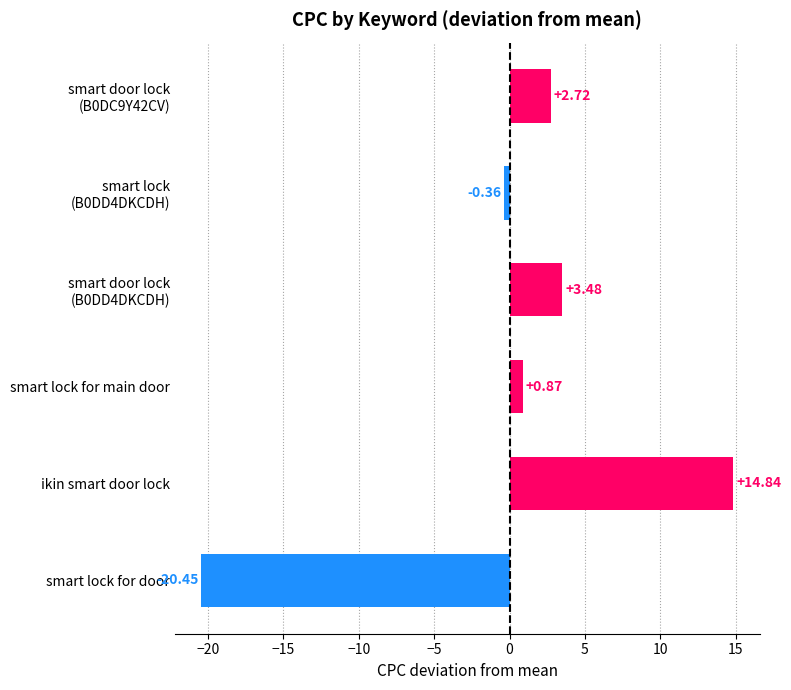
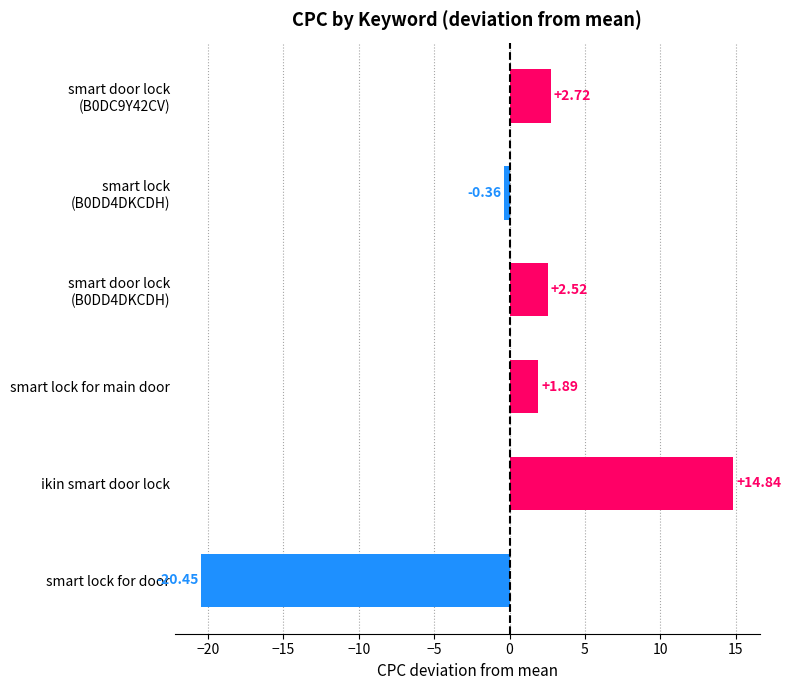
smart door lock (B0DD4DKCDH): +3.48 -> +2.52
smart lock for main door: +0.87 -> +1.89
